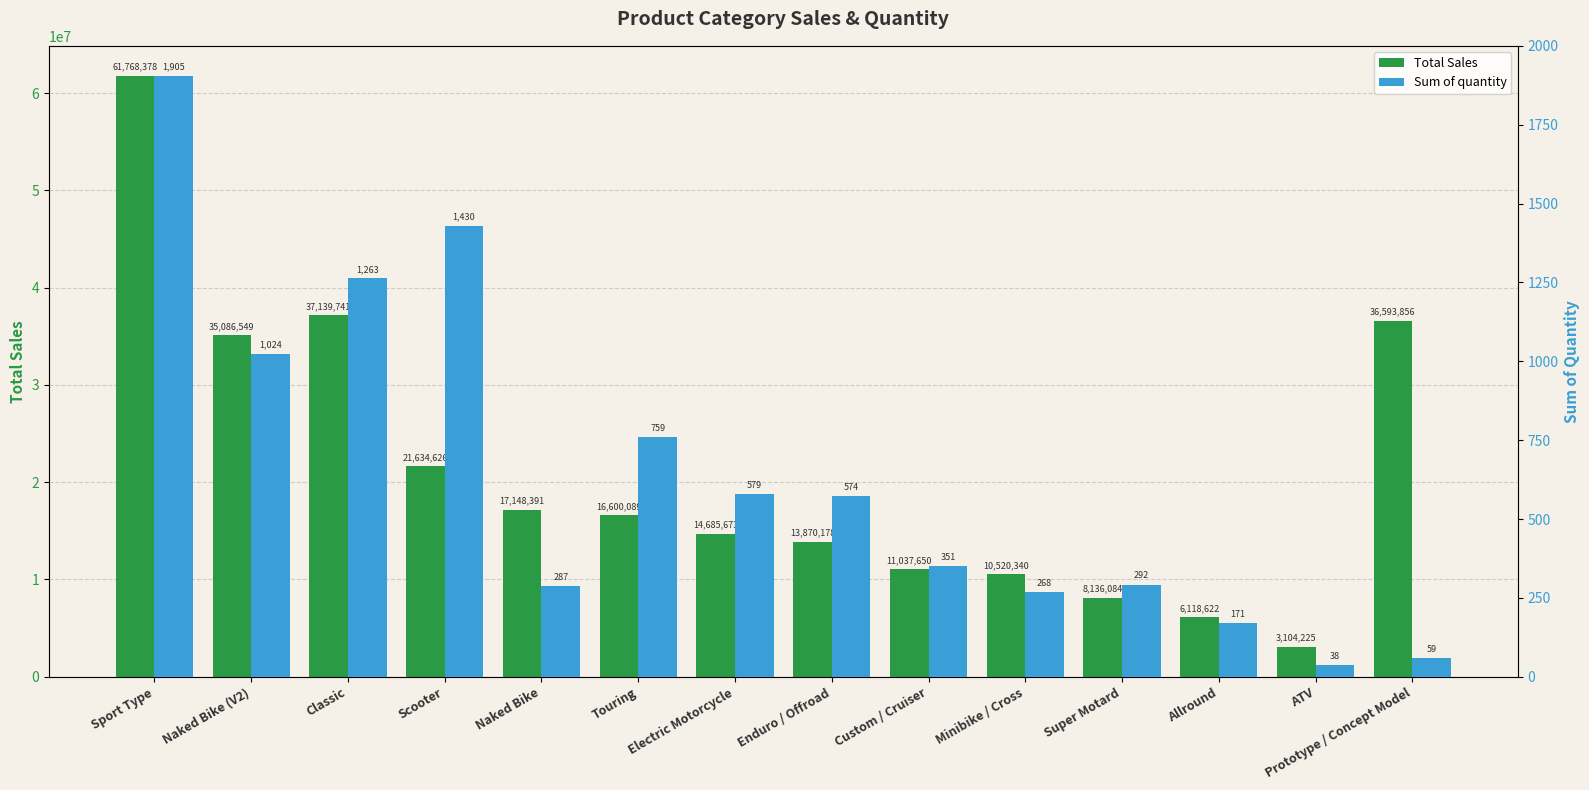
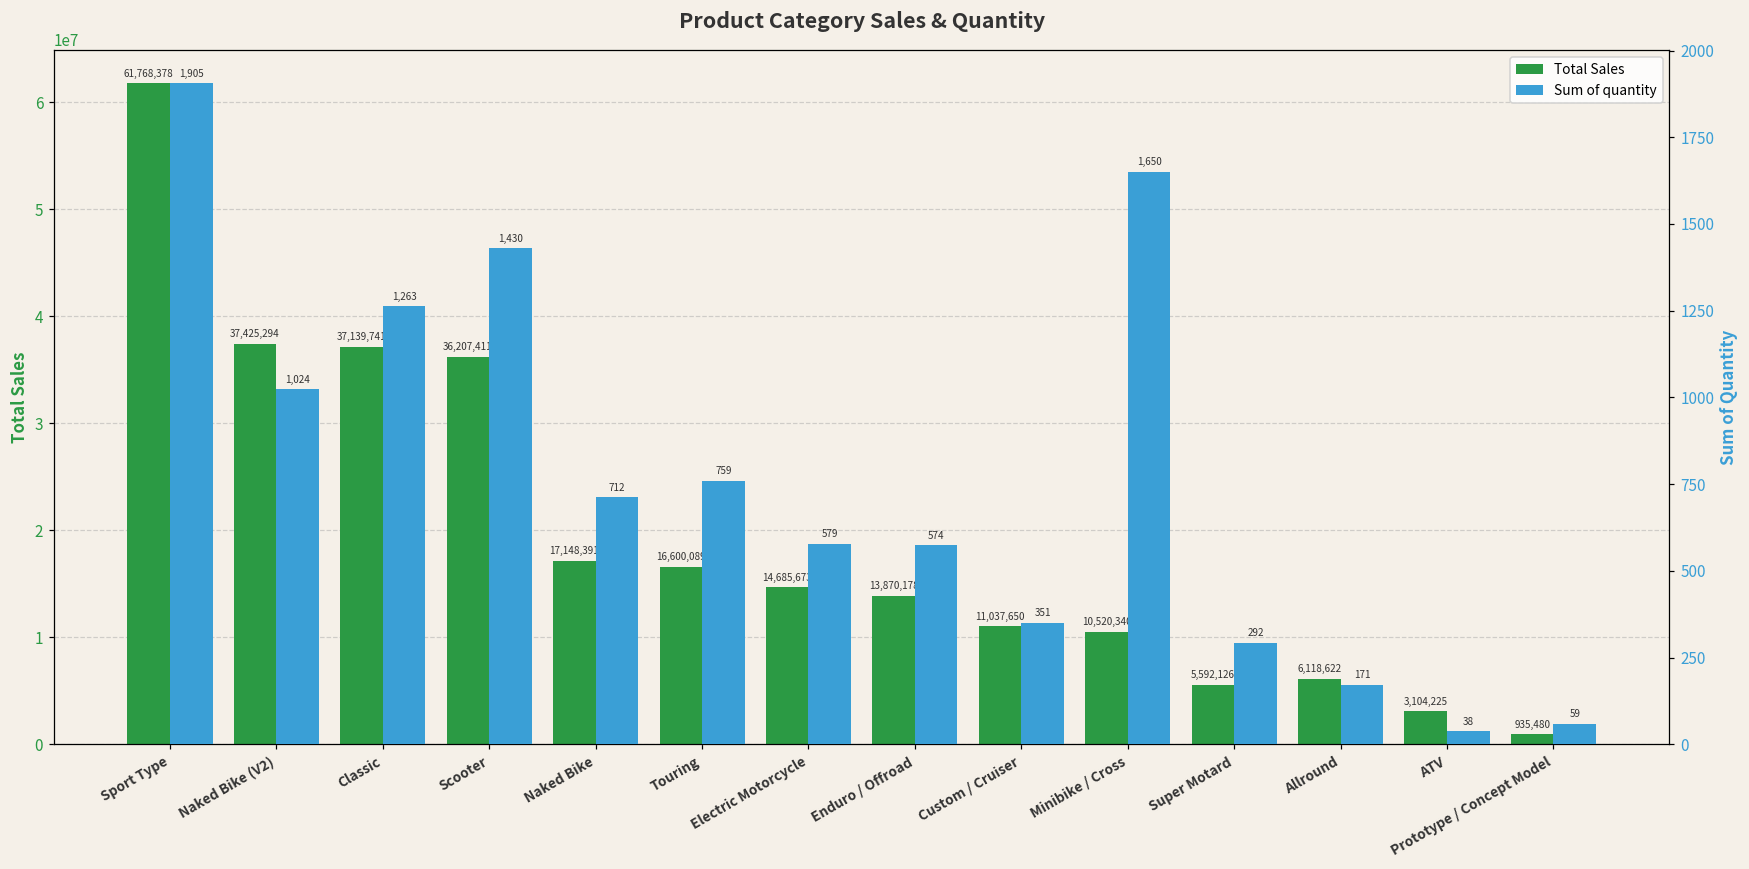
Total Sales, Naked Bike (V2): 35,086,549 -> 37,425,294
Total Sales, Scooter: 21,634,626 -> 36,207,411
Total Sales, Super Motard: 8,136,084 -> 5,592,126
Total Sales, Prototype / Concept Model: 36,593,856 -> 935,480
Sum of quantity, Naked Bike: 287 -> 712
Sum of quantity, Minibike / Cross: 268 -> 1,650
